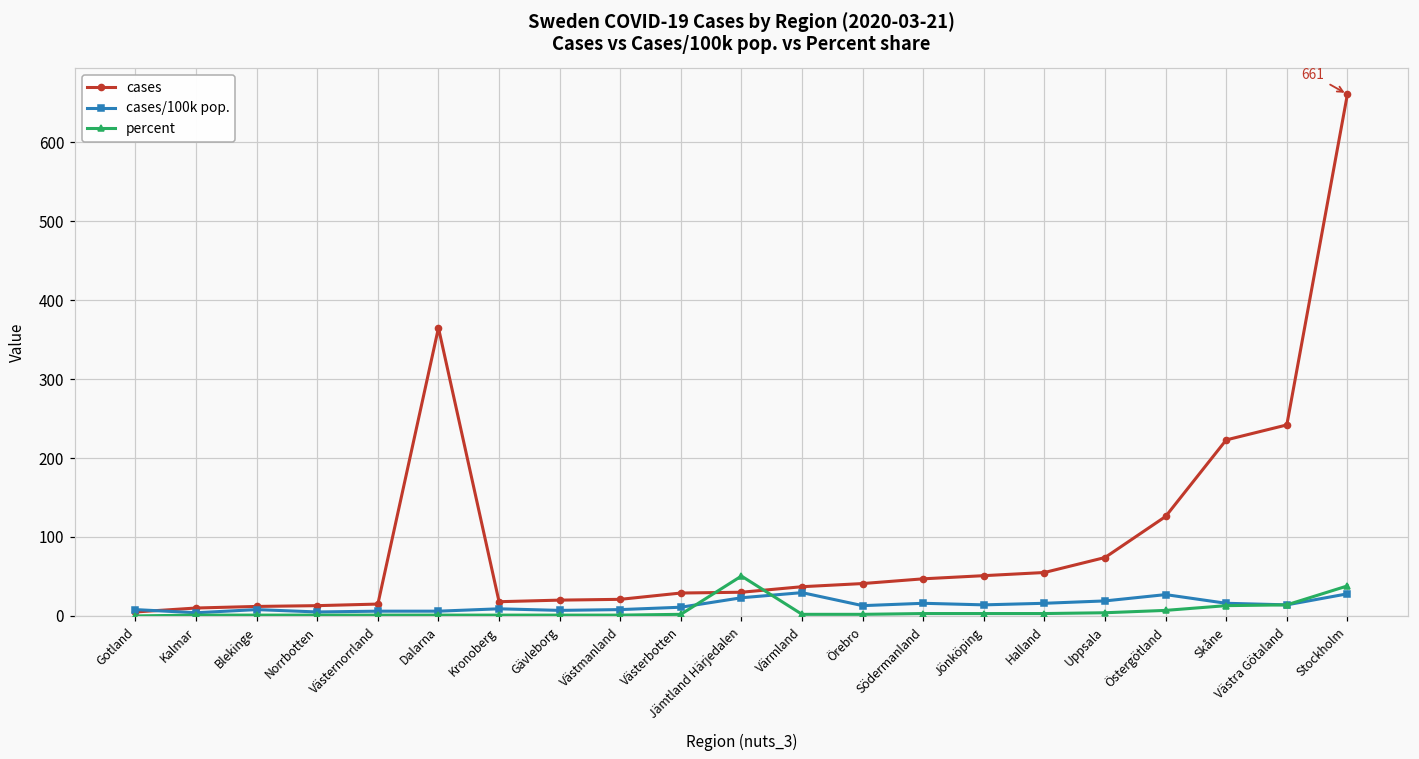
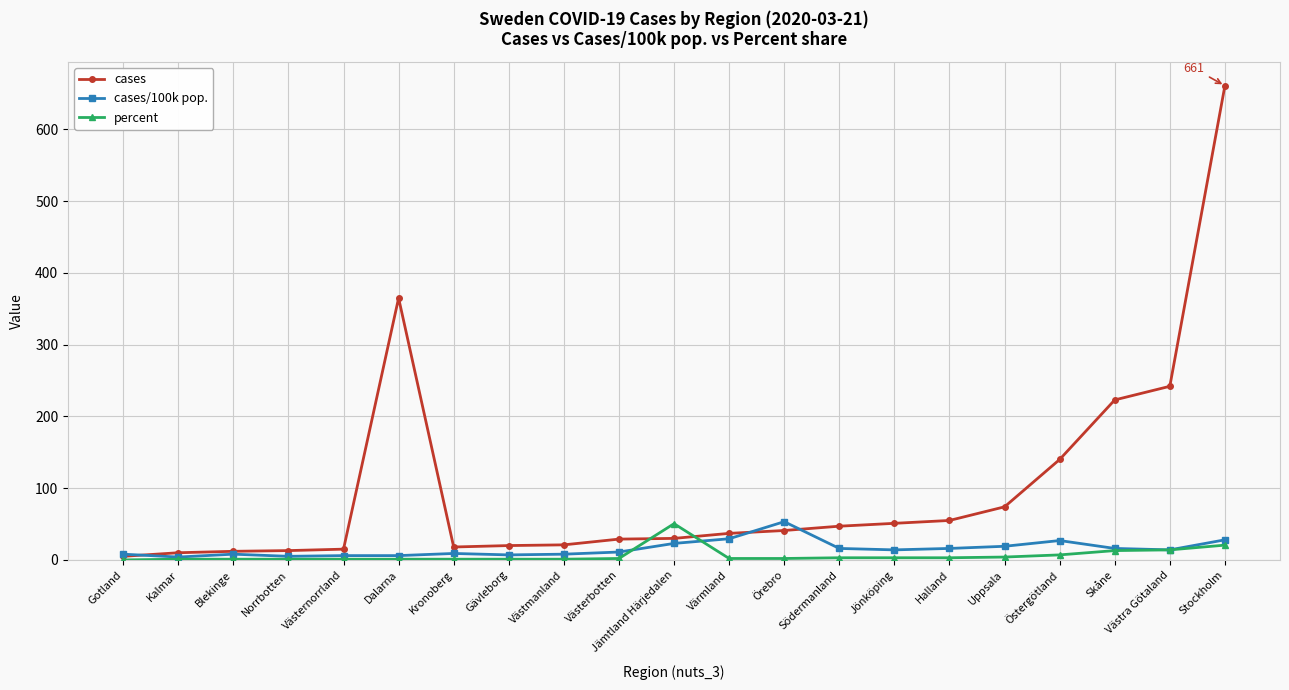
cases/100k pop., Örebro: 10 -> 50
cases, Östergötland: 130 -> 140
percent, Stockholm: 40 -> 20
